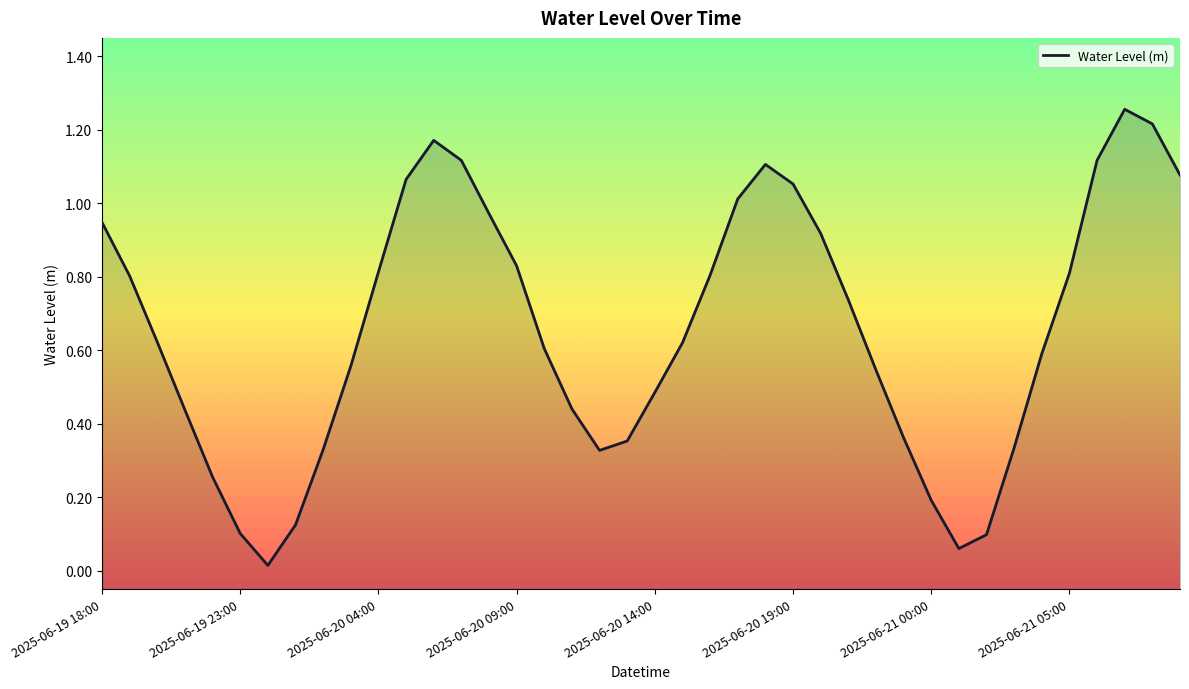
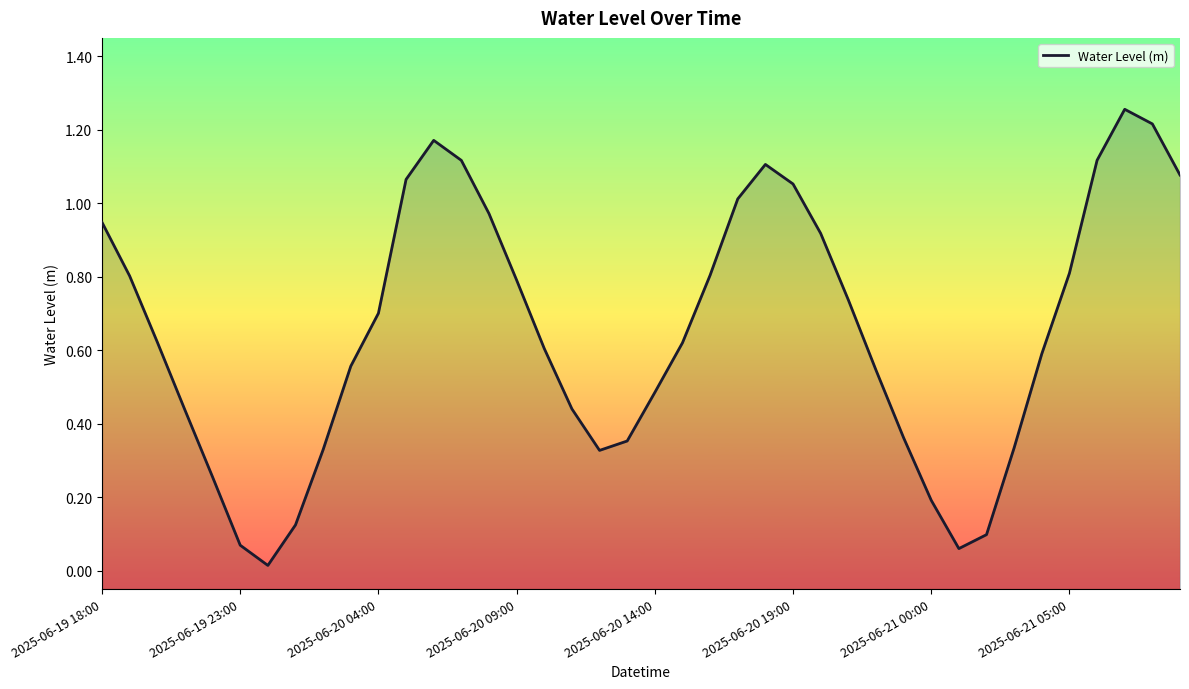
2025-06-19 23:00: 0.10 -> 0.07
2025-06-20 04:00: 0.81 -> 0.70
2025-06-20 09:00: 0.83 -> 0.79
